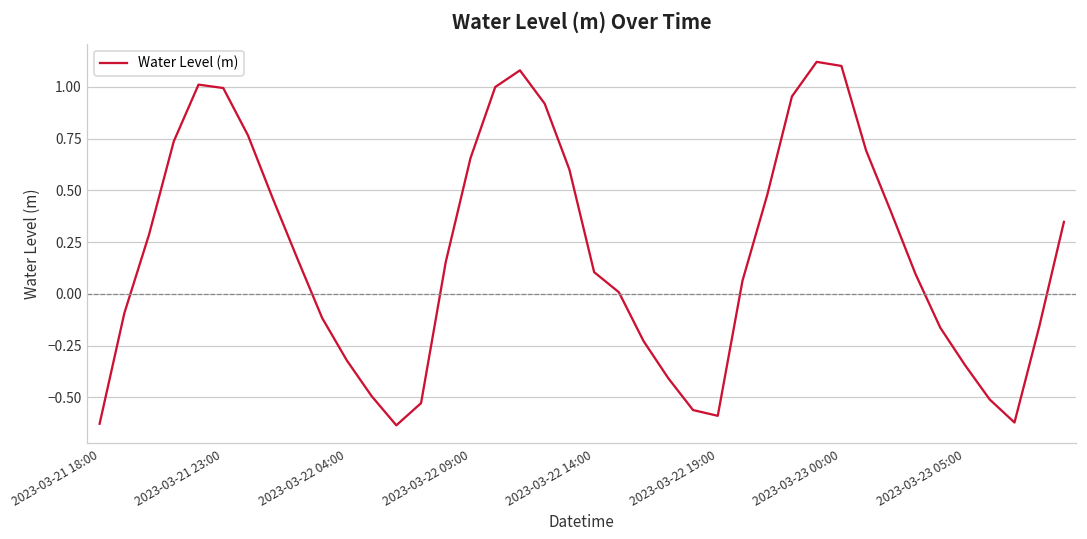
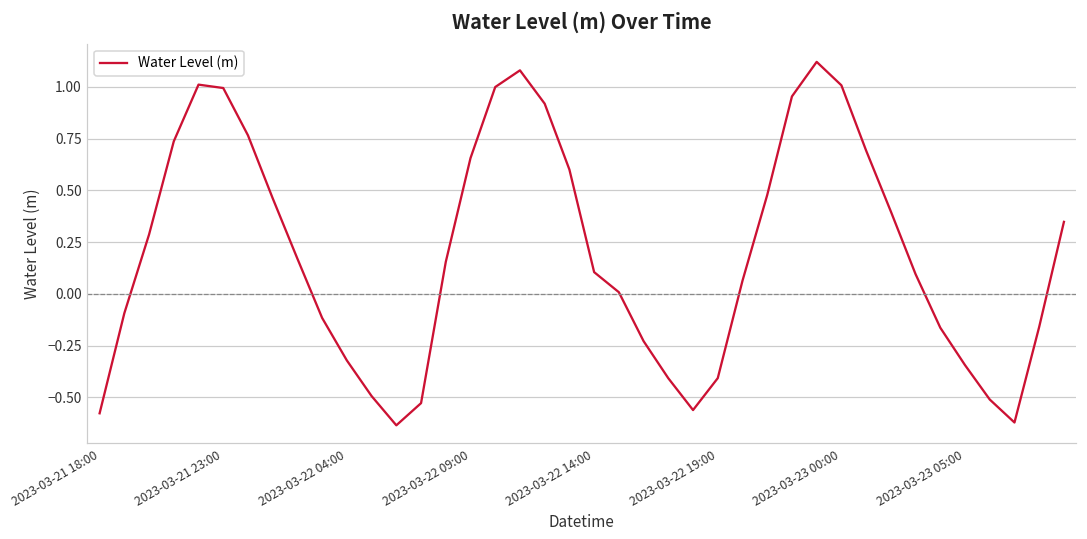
2023-03-21 18:00: -0.63 -> -0.58
2023-03-22 19:00: -0.59 -> -0.41
2023-03-23 00:00: 1.10 -> 1.01
